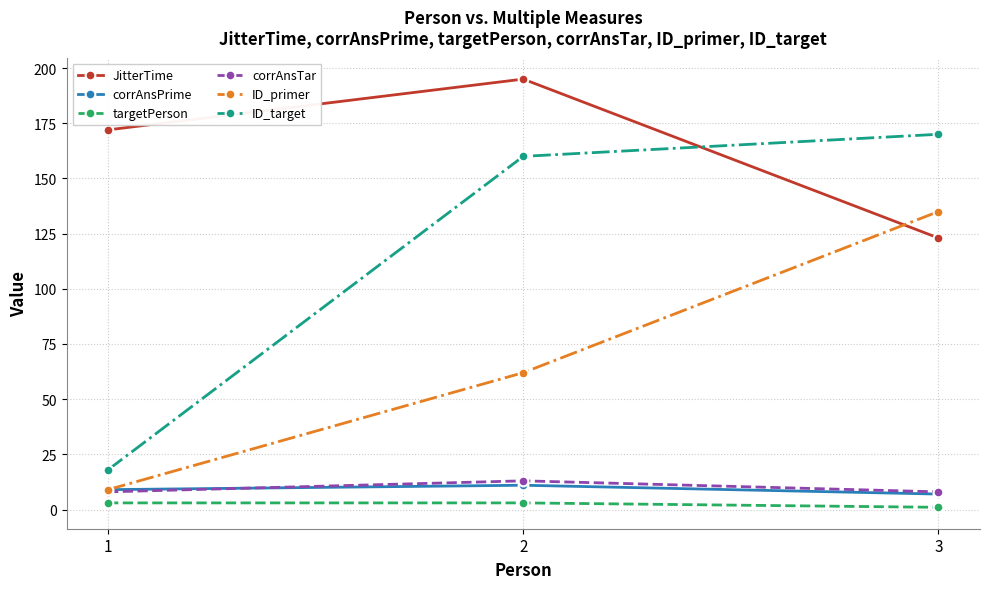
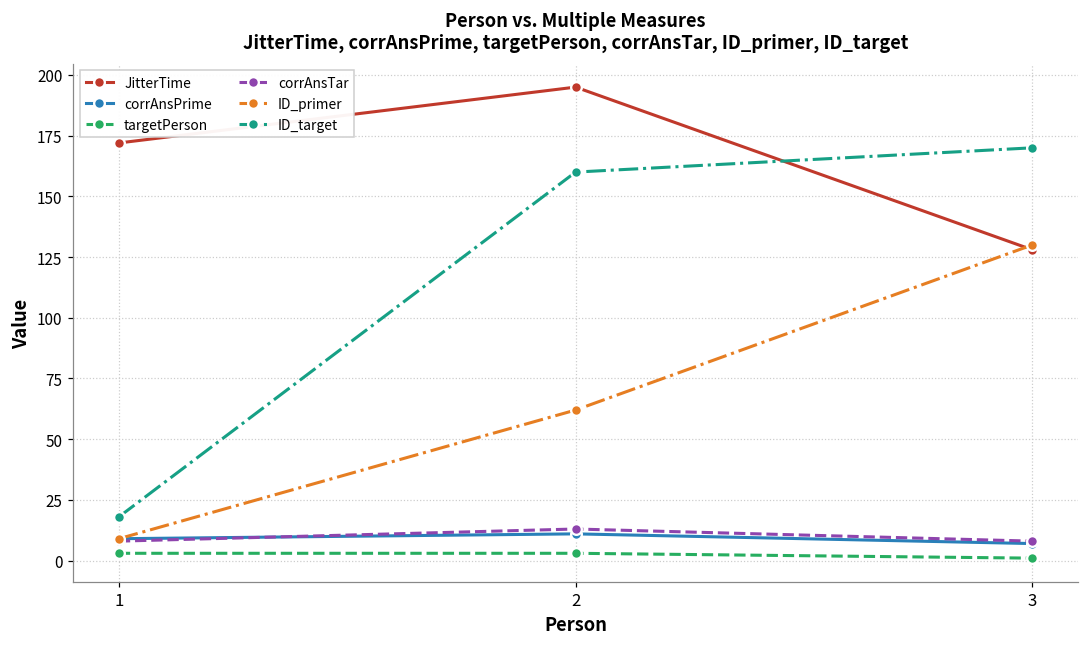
JitterTime, 3: 123 -> 128
ID_primer, 3: 135 -> 130
